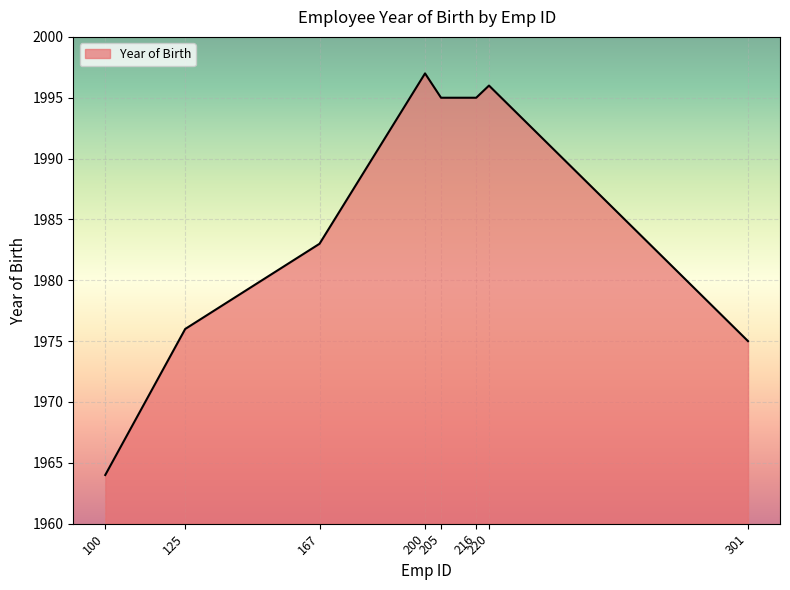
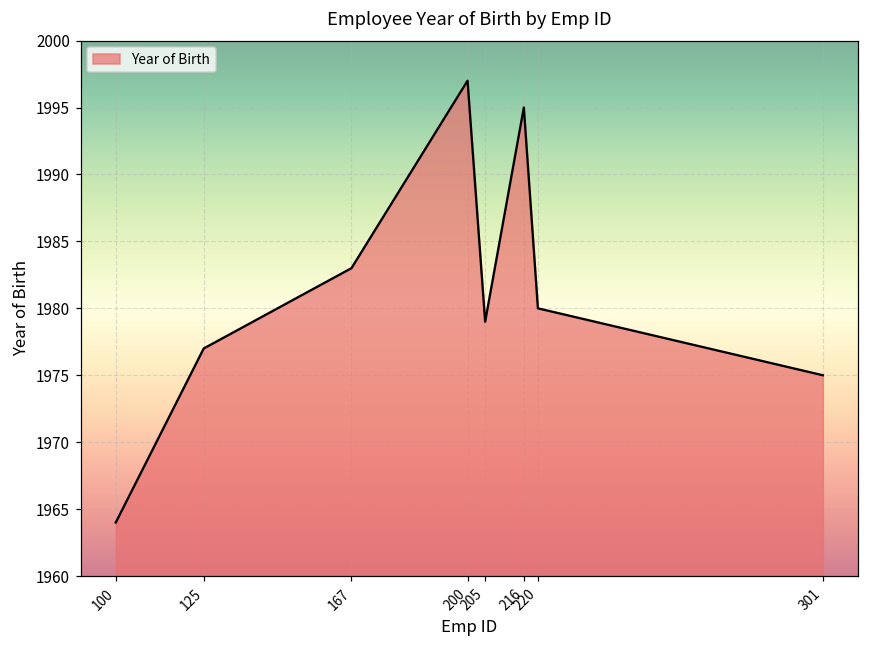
125: 1976 -> 1977
205: 1995 -> 1979
220: 1996 -> 1980
